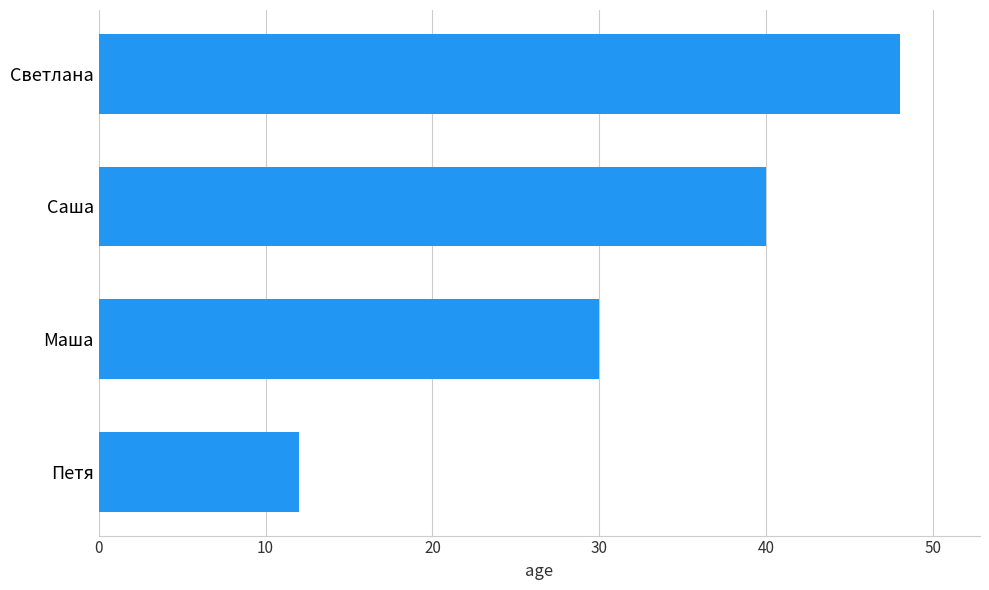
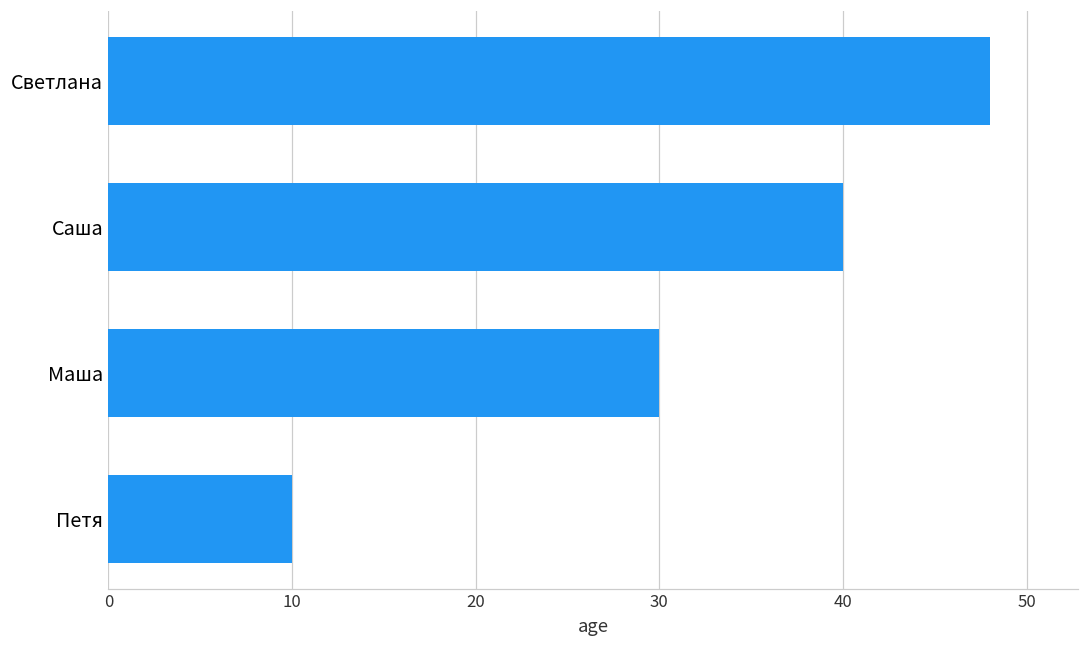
Петя: 12 -> 10
